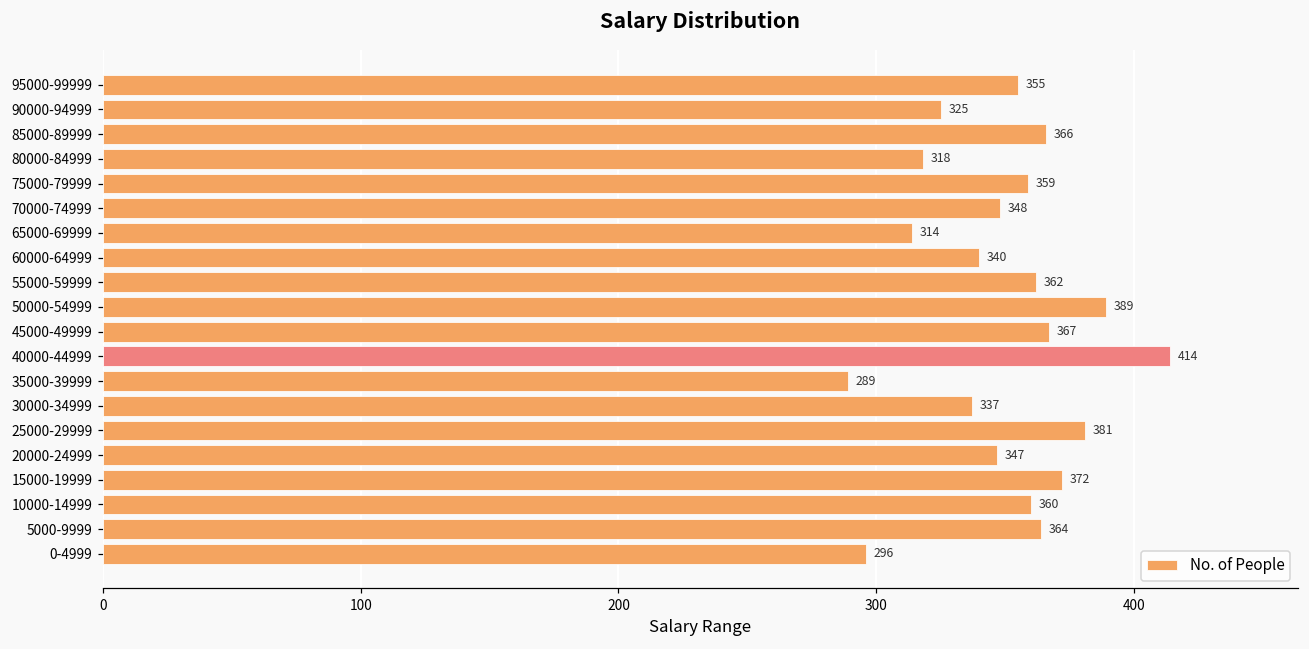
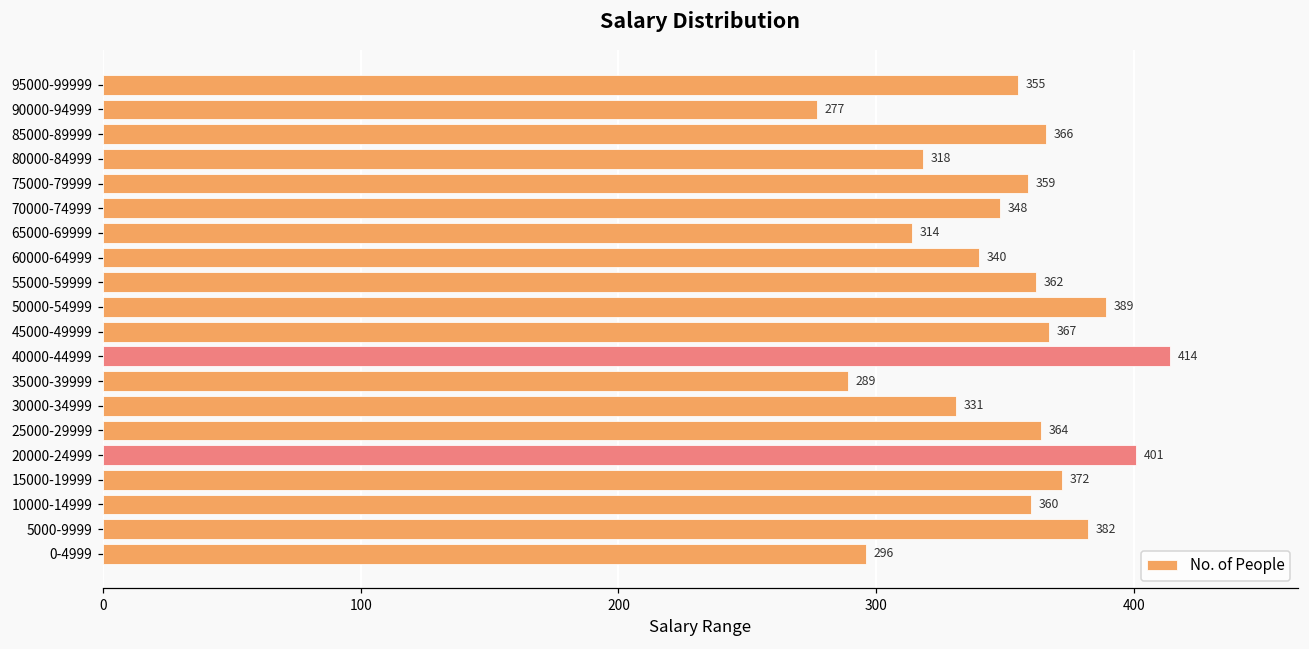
90000-94999: 325 -> 277
30000-34999: 337 -> 331
25000-29999: 381 -> 364
20000-24999: 347 -> 401
5000-9999: 364 -> 382
